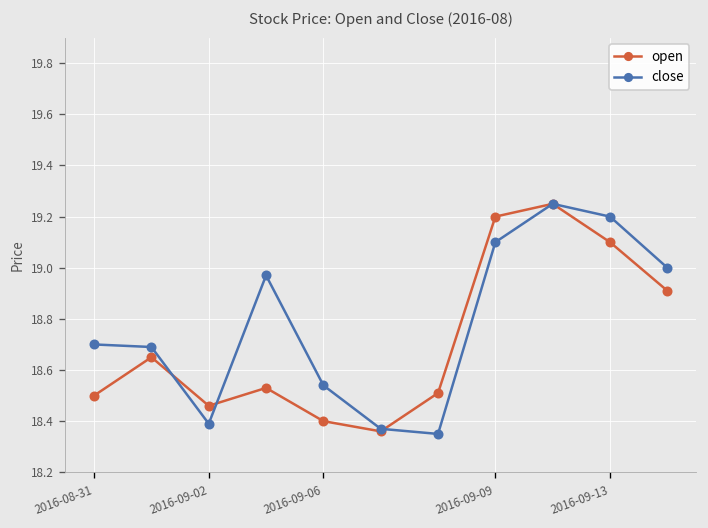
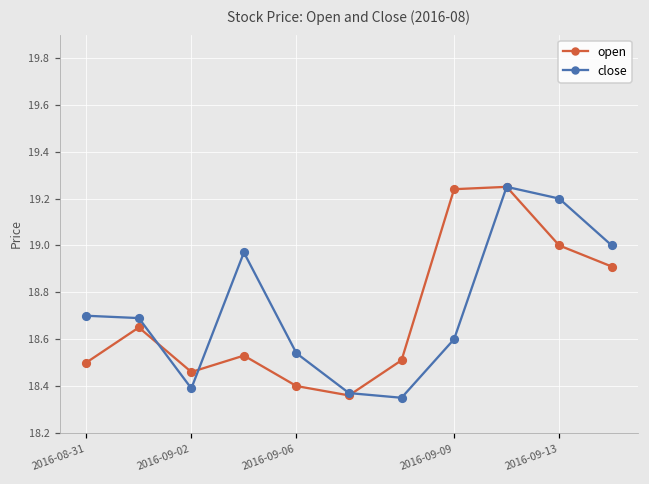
open, 2016-09-09: 19.20 -> 19.24
close, 2016-09-09: 19.1 -> 18.6
open, 2016-09-13: 19.1 -> 19.0
